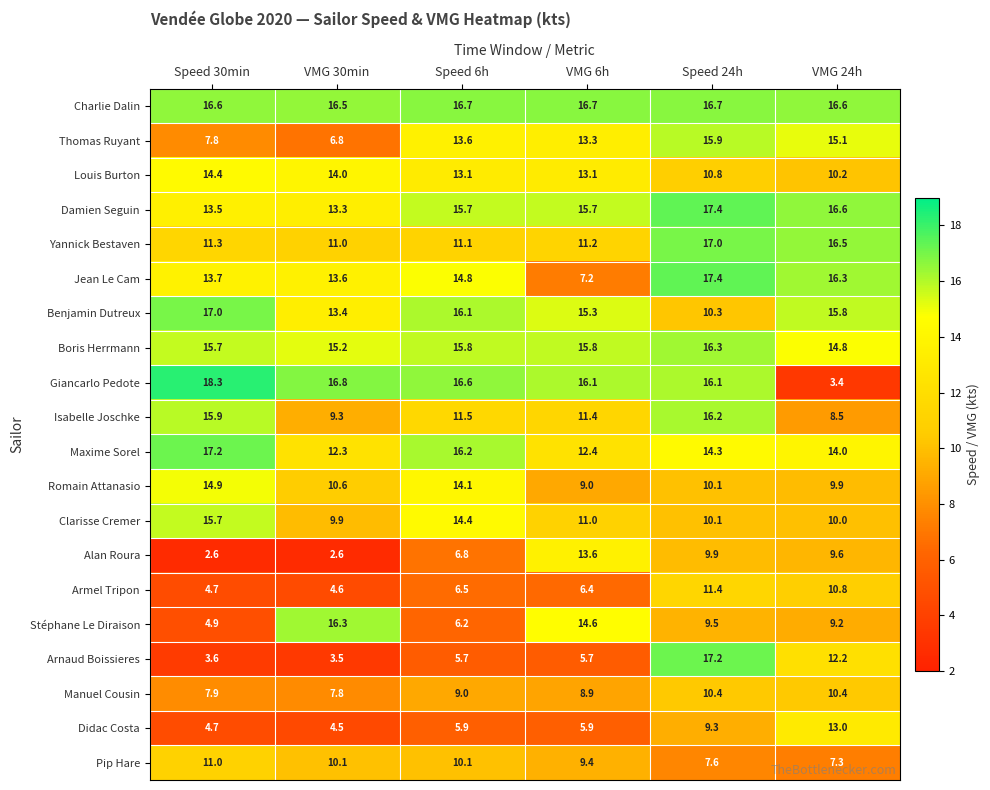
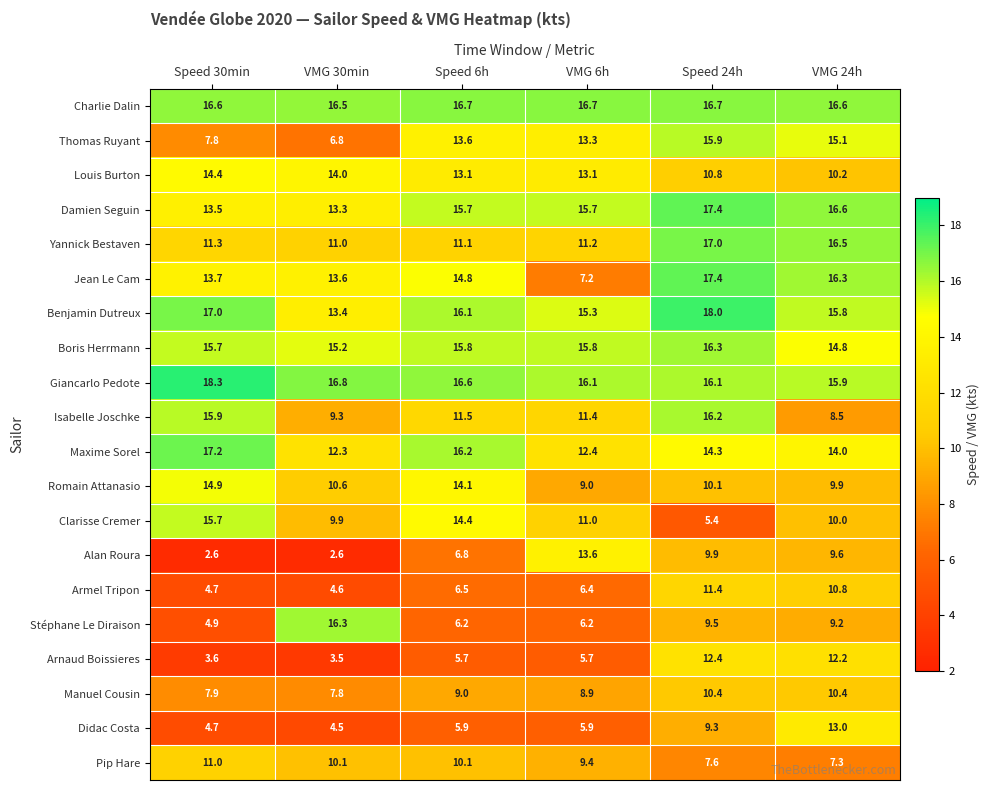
Benjamin Dutreux, Speed 24h: 10.3 -> 18.0
Giancarlo Pedote, VMG 24h: 3.4 -> 15.9
Clarisse Cremer, Speed 24h: 10.1 -> 5.4
Stéphane Le Diraison, VMG 6h: 14.6 -> 6.2
Arnaud Boissieres, Speed 24h: 17.2 -> 12.4
